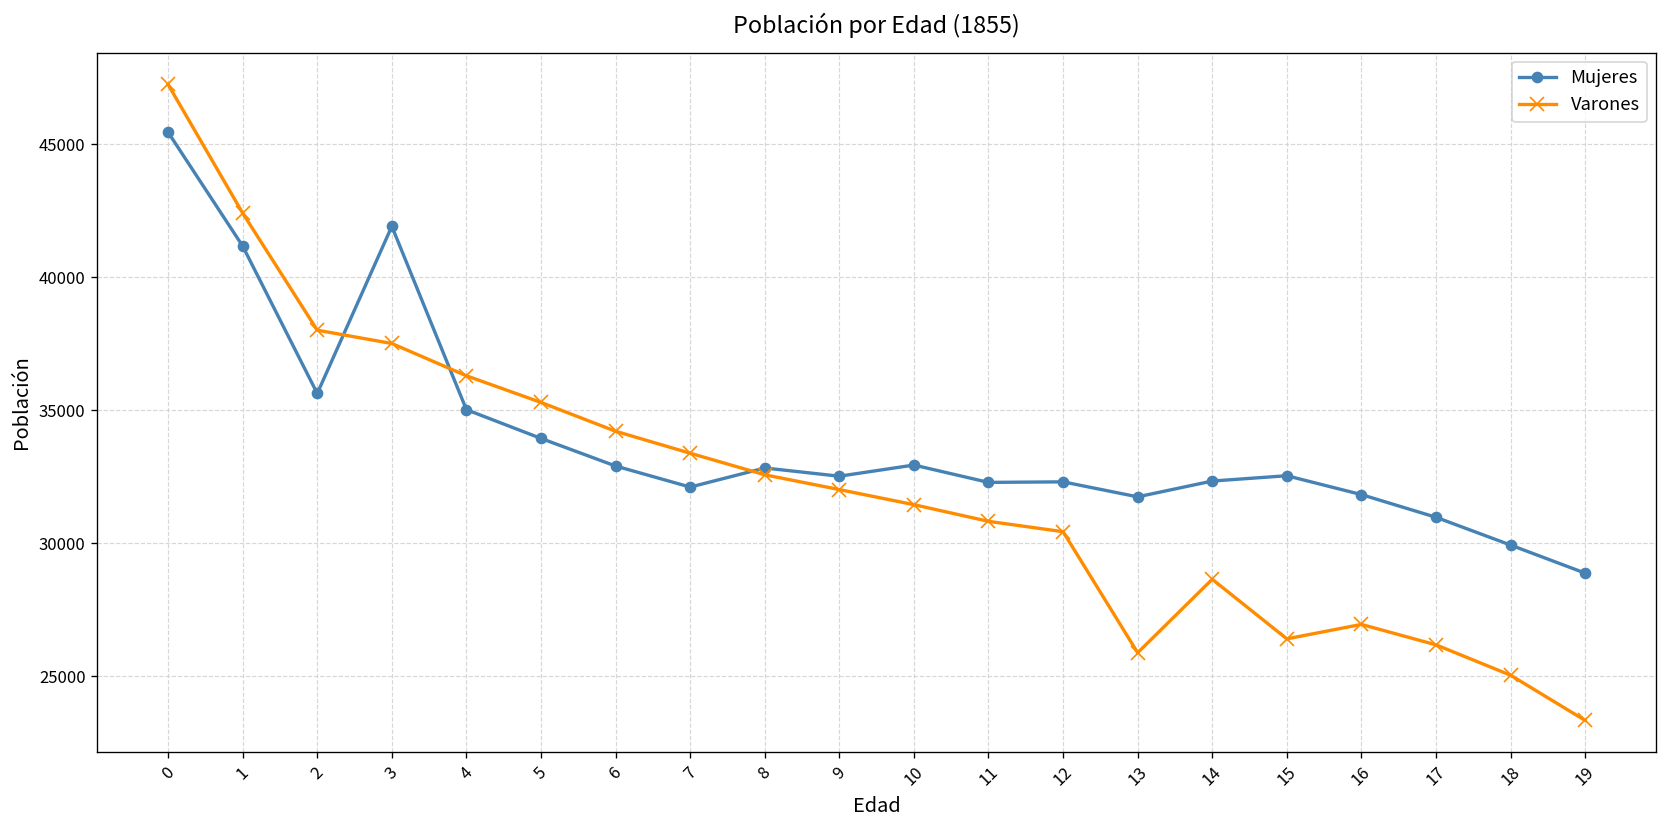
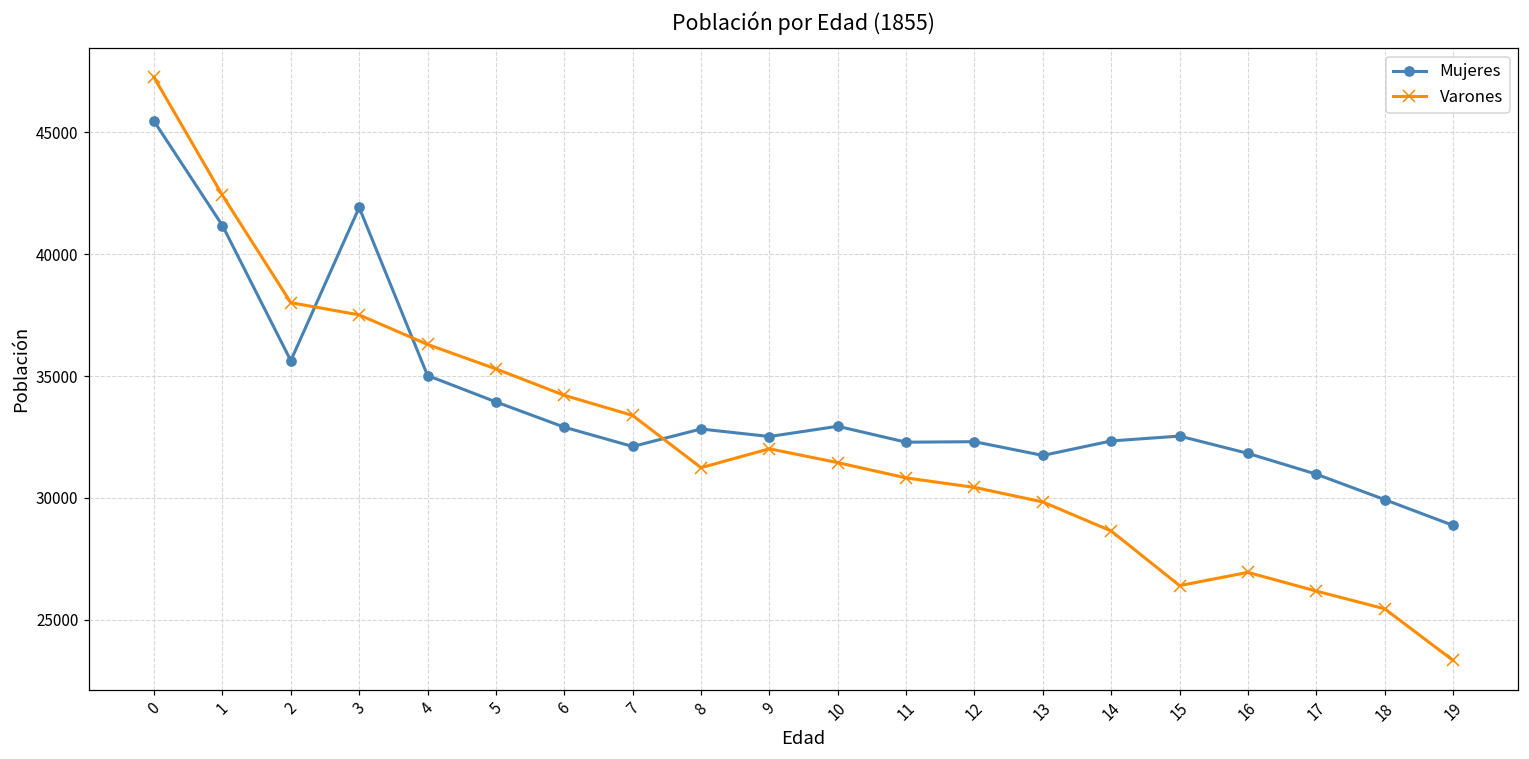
Varones, 8: 32600 -> 31200
Varones, 13: 25900 -> 29800
Varones, 18: 25000 -> 25500
